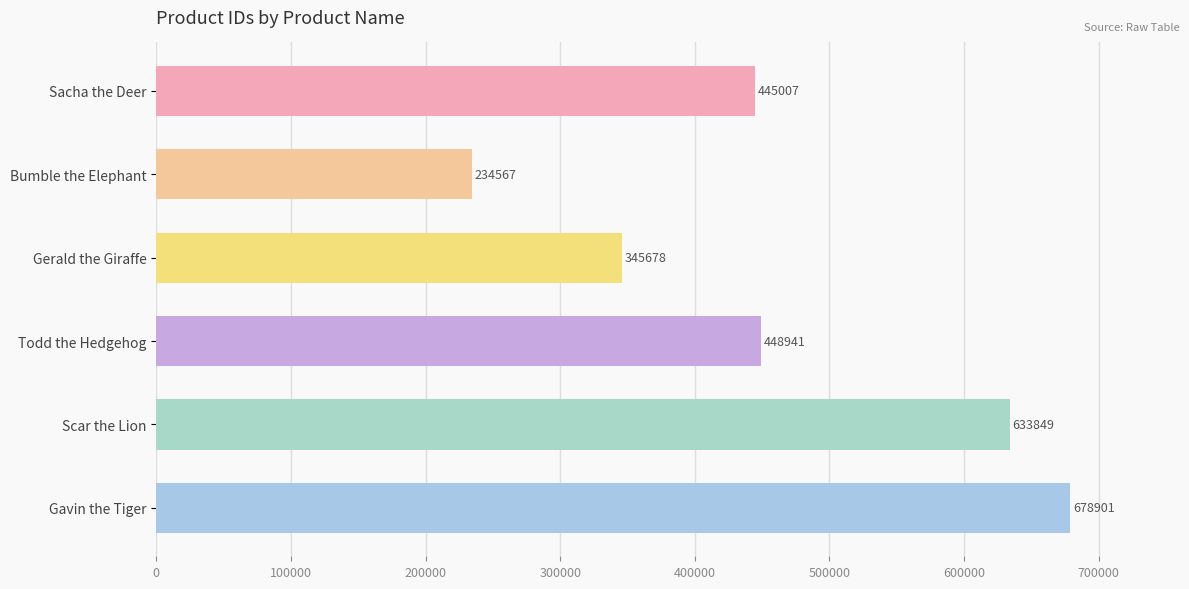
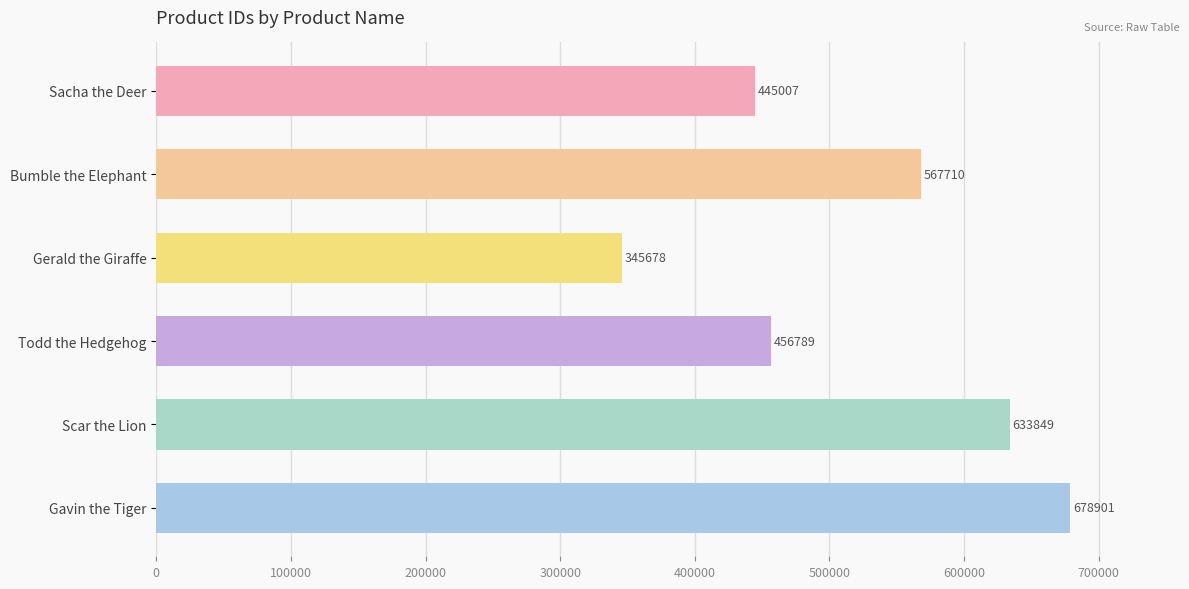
Bumble the Elephant: 234567 -> 567710
Todd the Hedgehog: 448941 -> 456789
